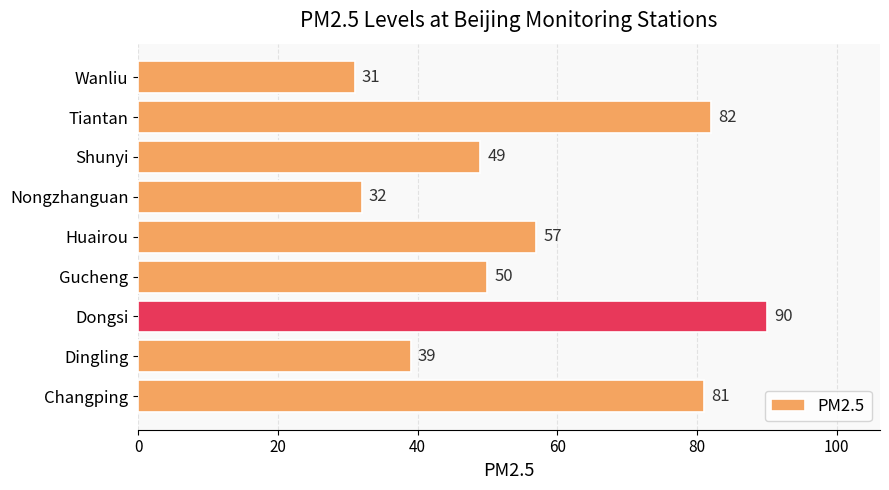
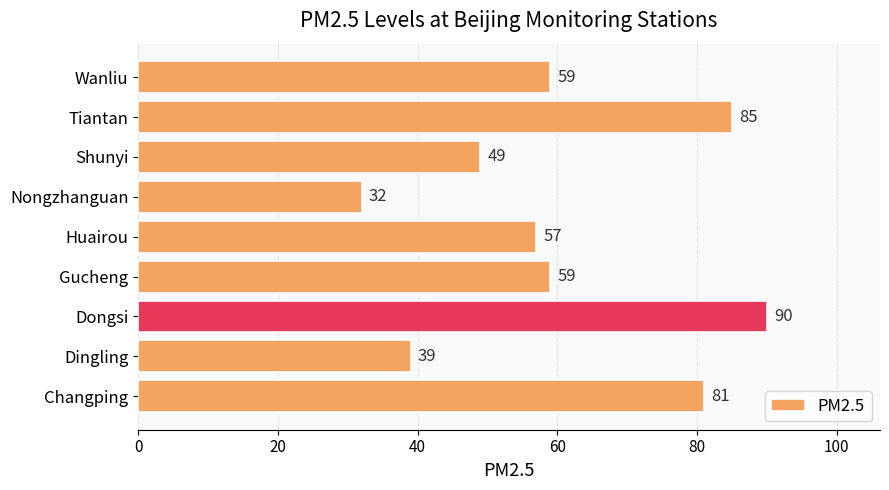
Wanliu: 31 -> 59
Tiantan: 82 -> 85
Gucheng: 50 -> 59
